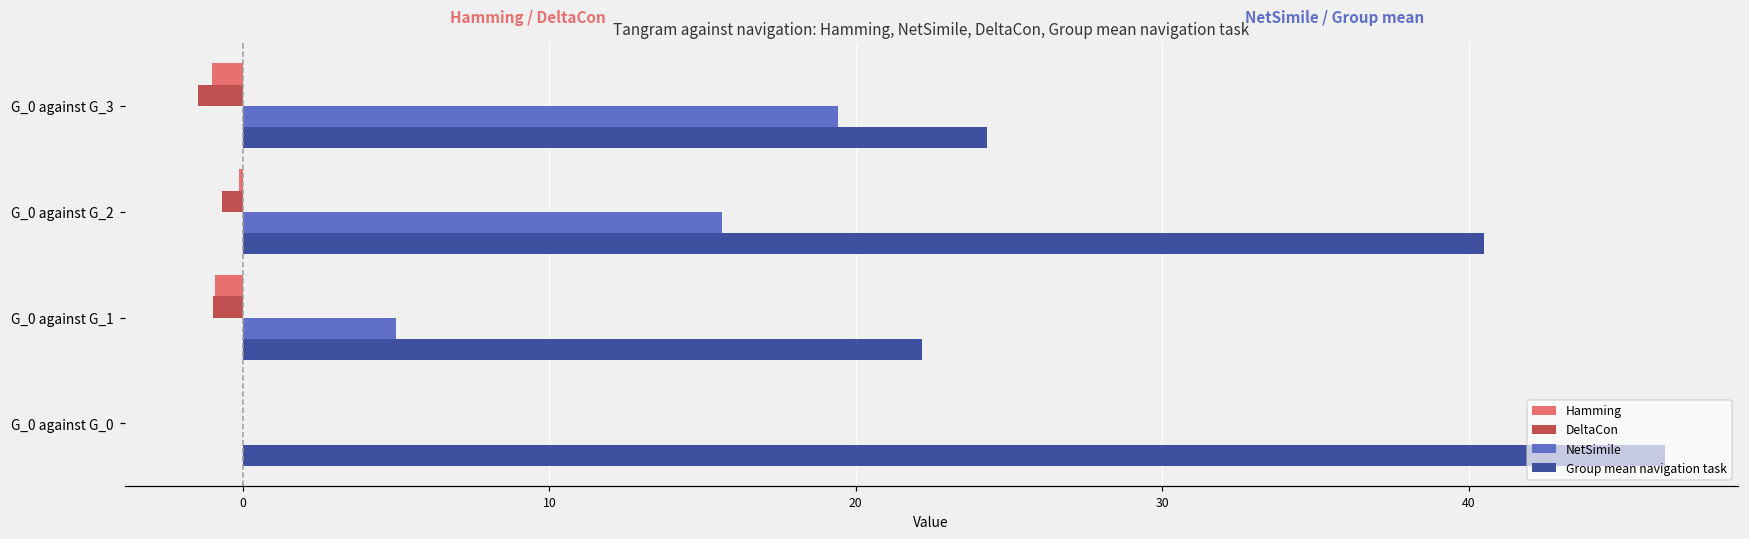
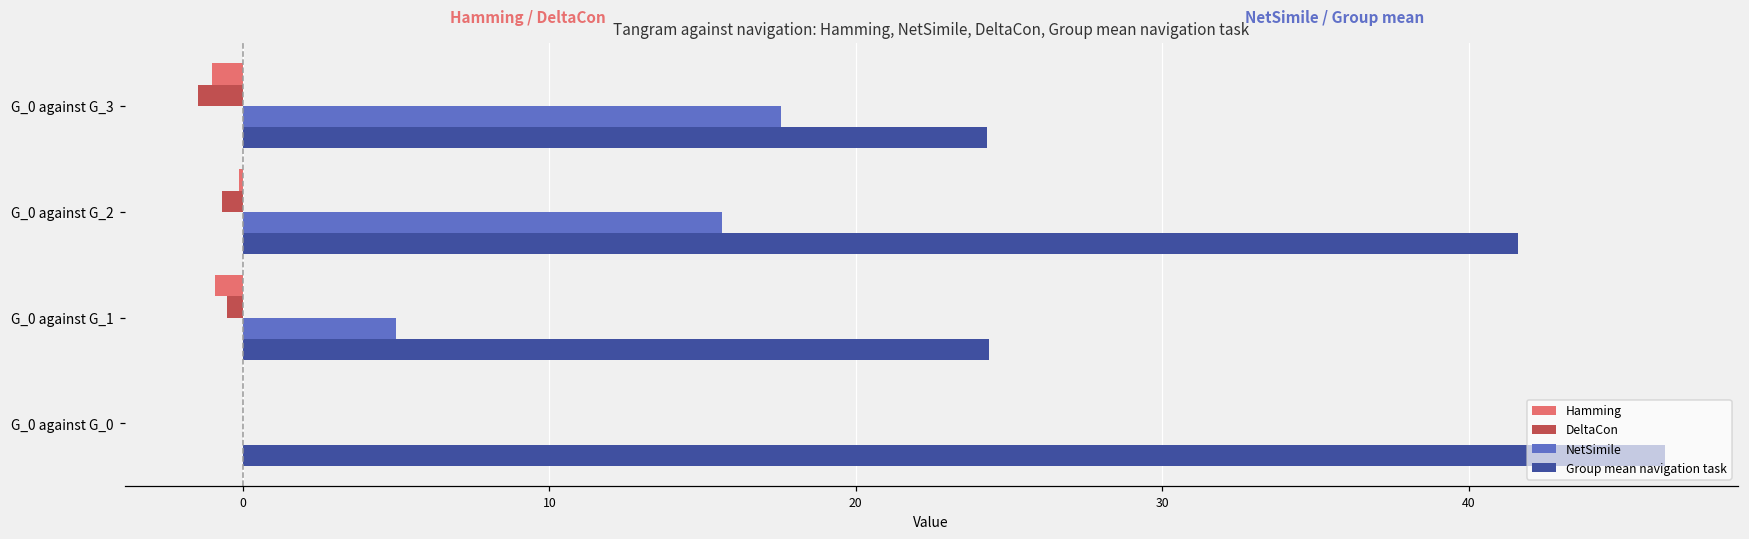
NetSimile, G_0 against G_3: 19.4 -> 17.6
Group mean navigation task, G_0 against G_2: 40.5 -> 41.6
DeltaCon, G_0 against G_1: -1.0 -> -0.5
Group mean navigation task, G_0 against G_1: 22.2 -> 24.3
